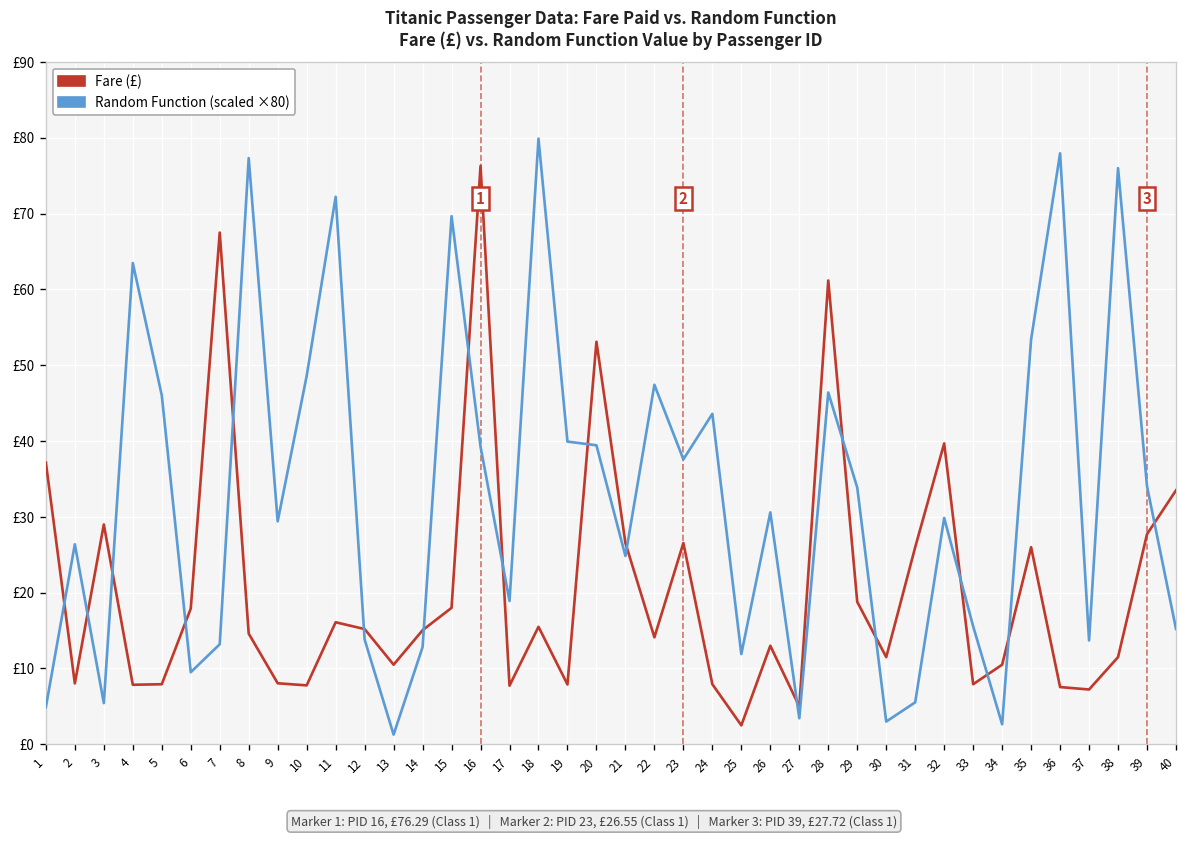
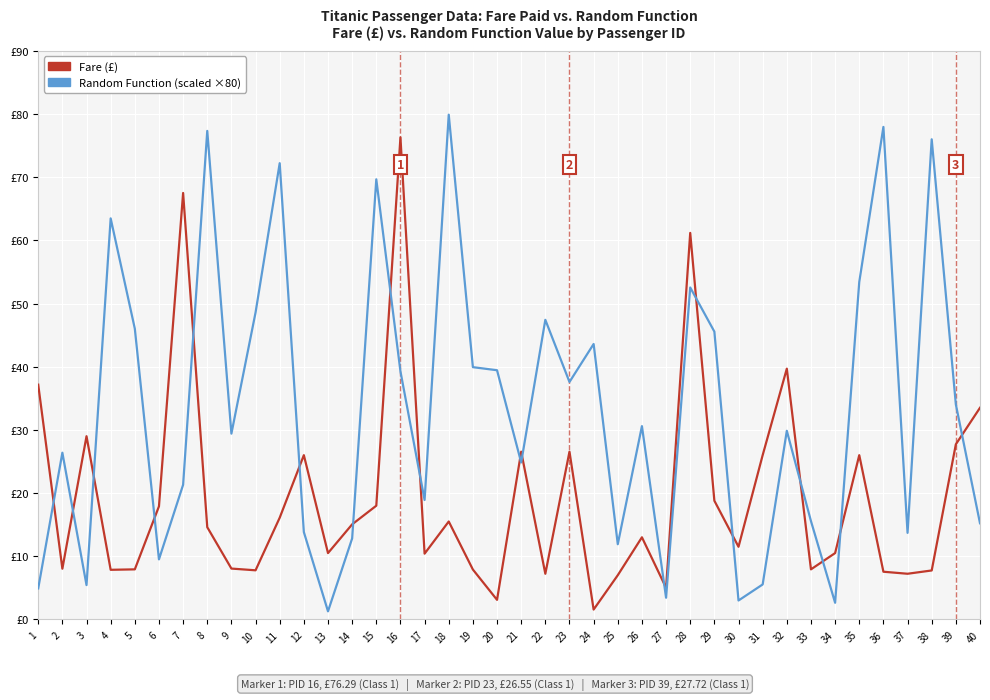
Random Function (scaled ×80), 7: £13 -> £21
Fare (£), 12: £15 -> £26
Fare (£), 17: £8 -> £10
Fare (£), 20: £53 -> £3
Fare (£), 22: £14 -> £7
Fare (£), 24: £8 -> £2
Fare (£), 25: £3 -> £7
Random Function (scaled ×80), 28: £46 -> £53
Random Function (scaled ×80), 29: £34 -> £46
Fare (£), 38: £12 -> £8
